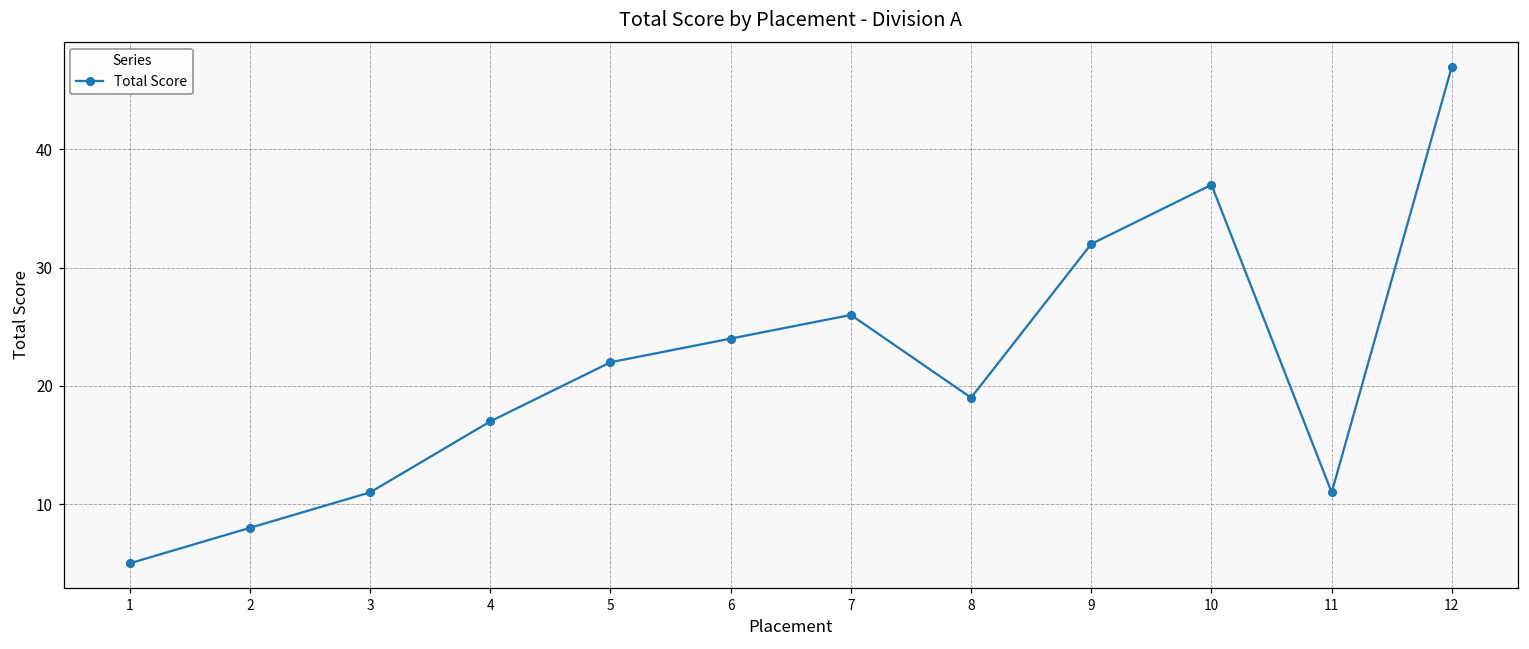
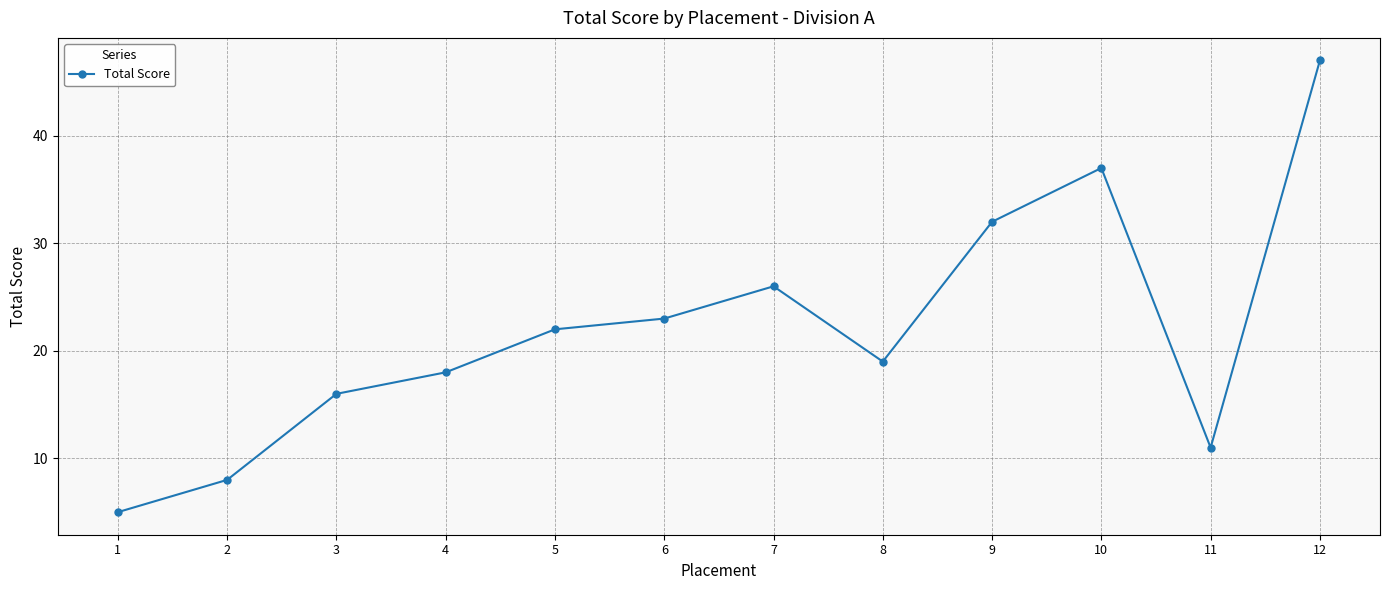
3: 11 -> 16
4: 17 -> 18
6: 24 -> 23
